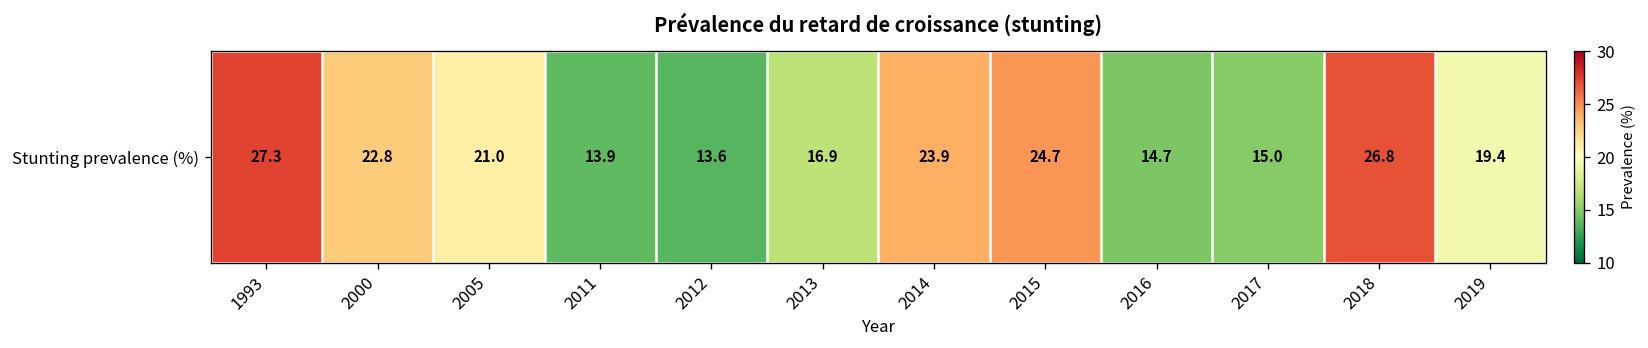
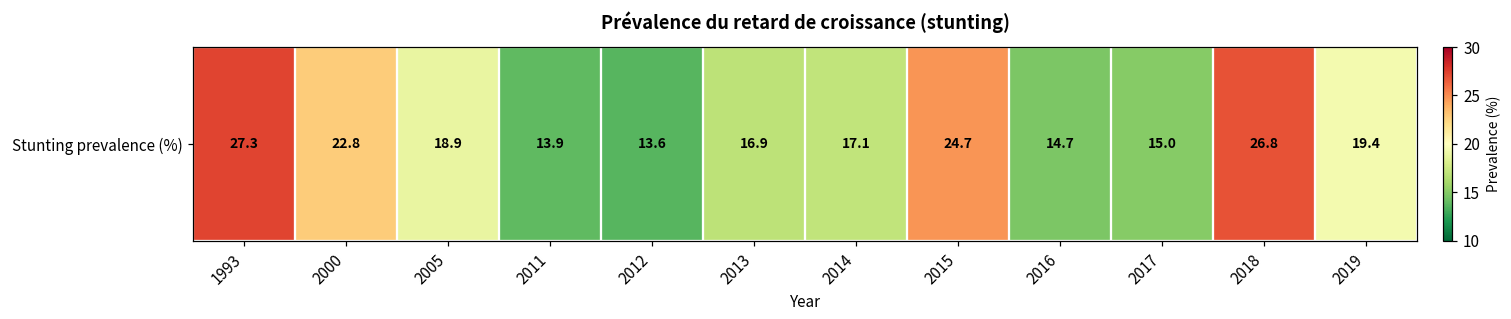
Stunting prevalence (%), 2005: 21.0 -> 18.9
Stunting prevalence (%), 2014: 23.9 -> 17.1
